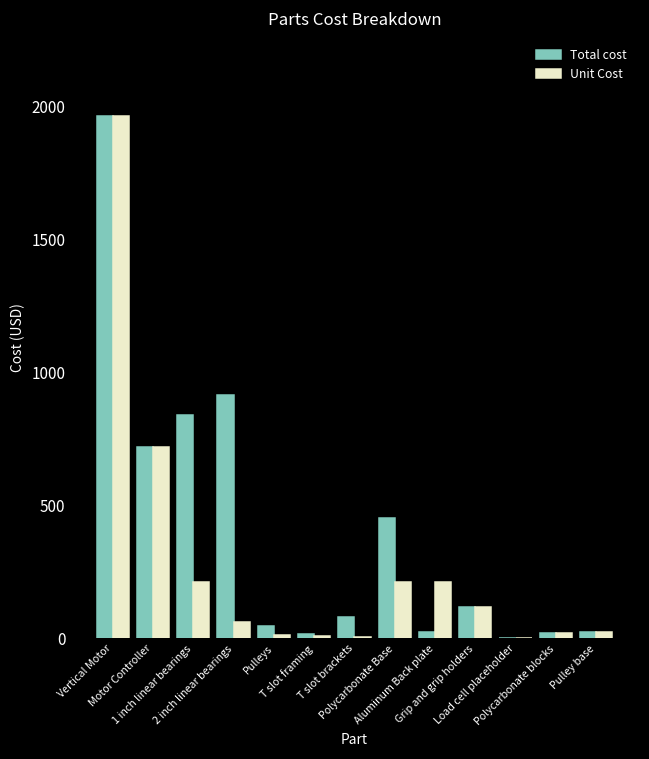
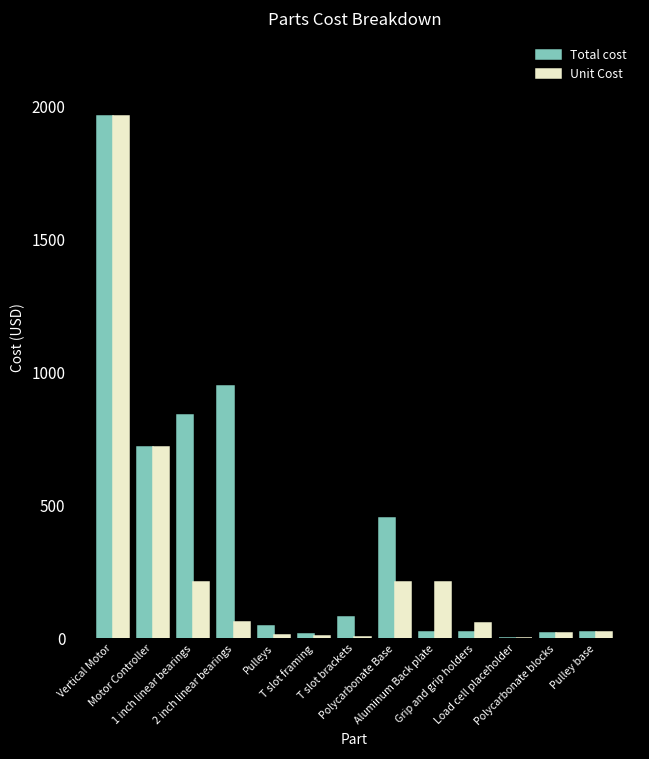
Total cost, 2 inch linear bearings: 920 -> 950
Total cost, Grip and grip holders: 120 -> 20
Unit Cost, Grip and grip holders: 120 -> 50
